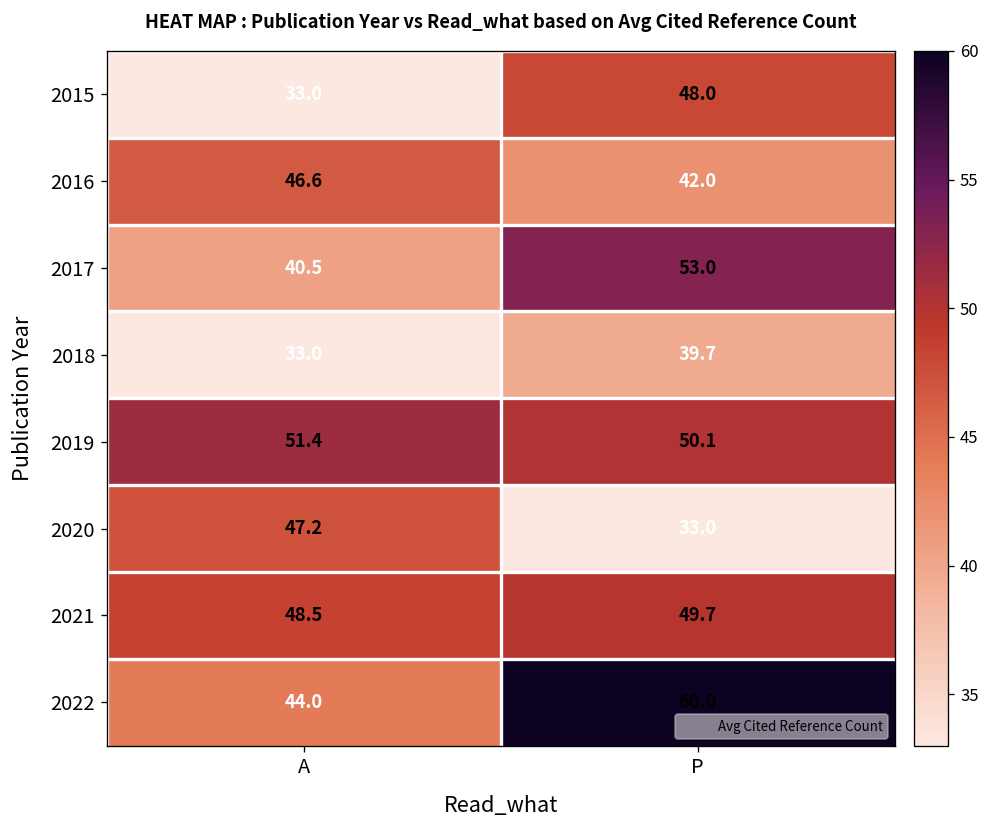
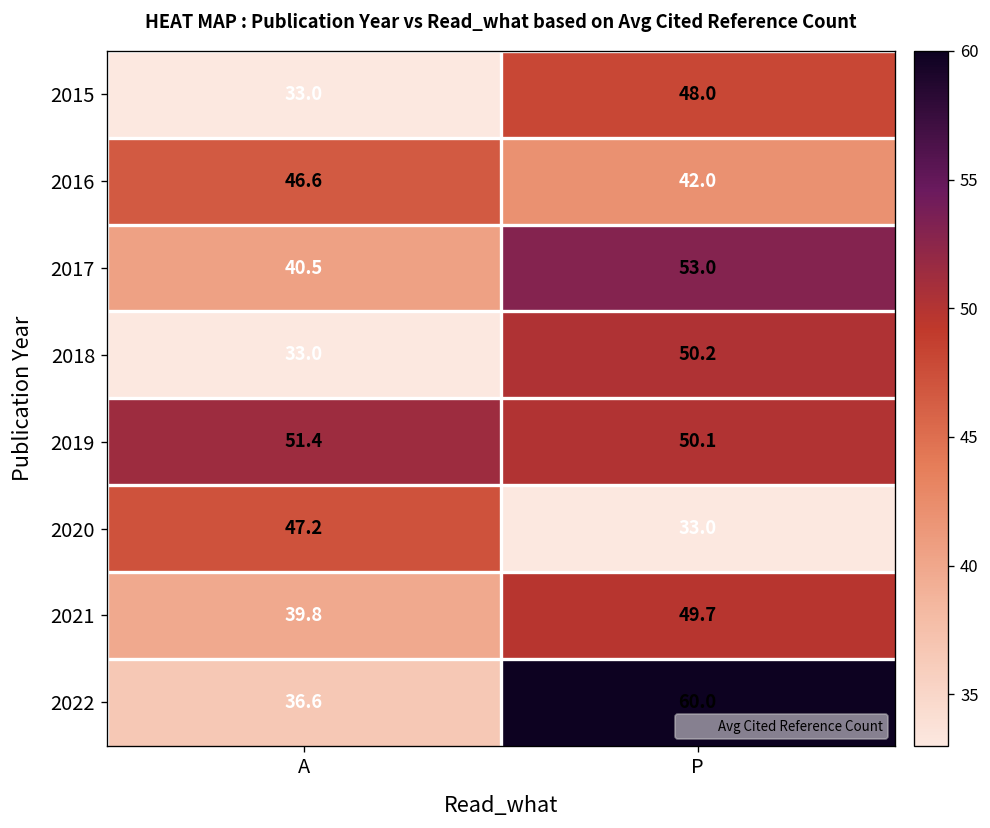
2018, P: 39.7 -> 50.2
2021, A: 48.5 -> 39.8
2022, A: 44.0 -> 36.6
